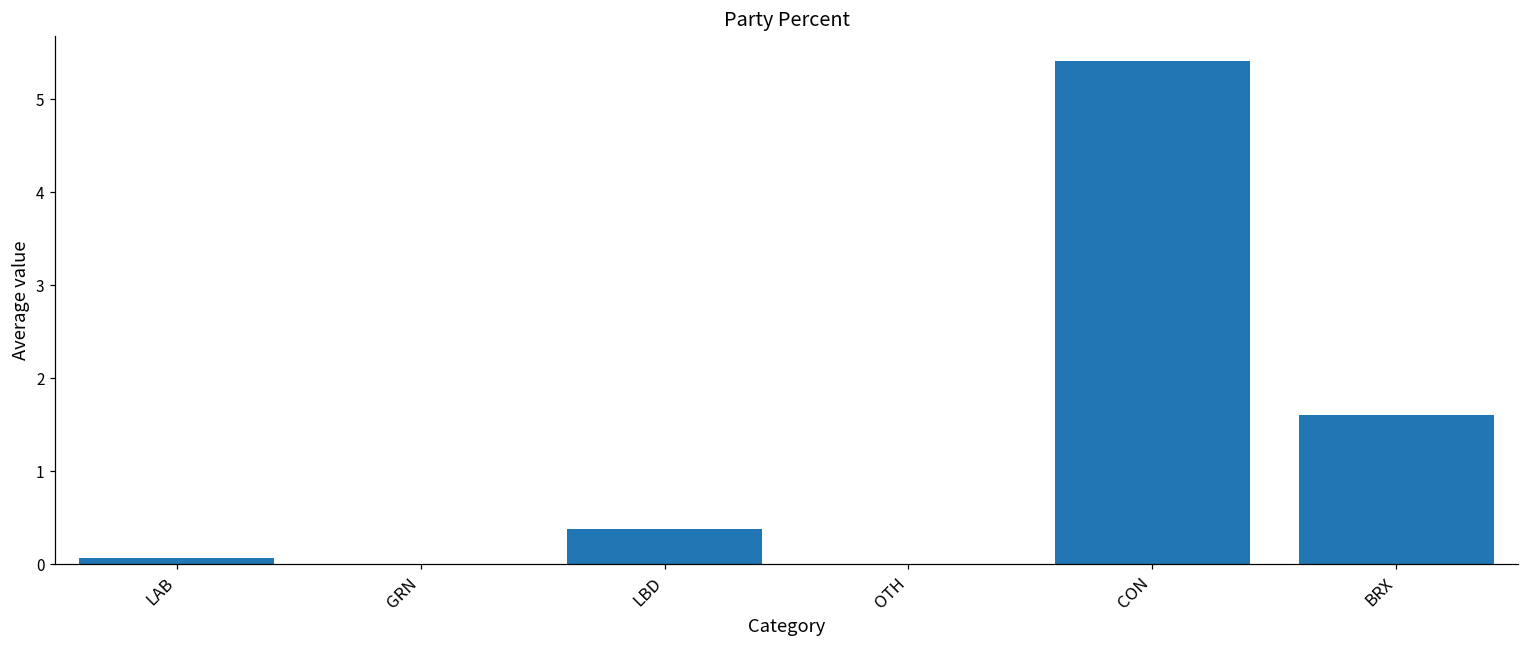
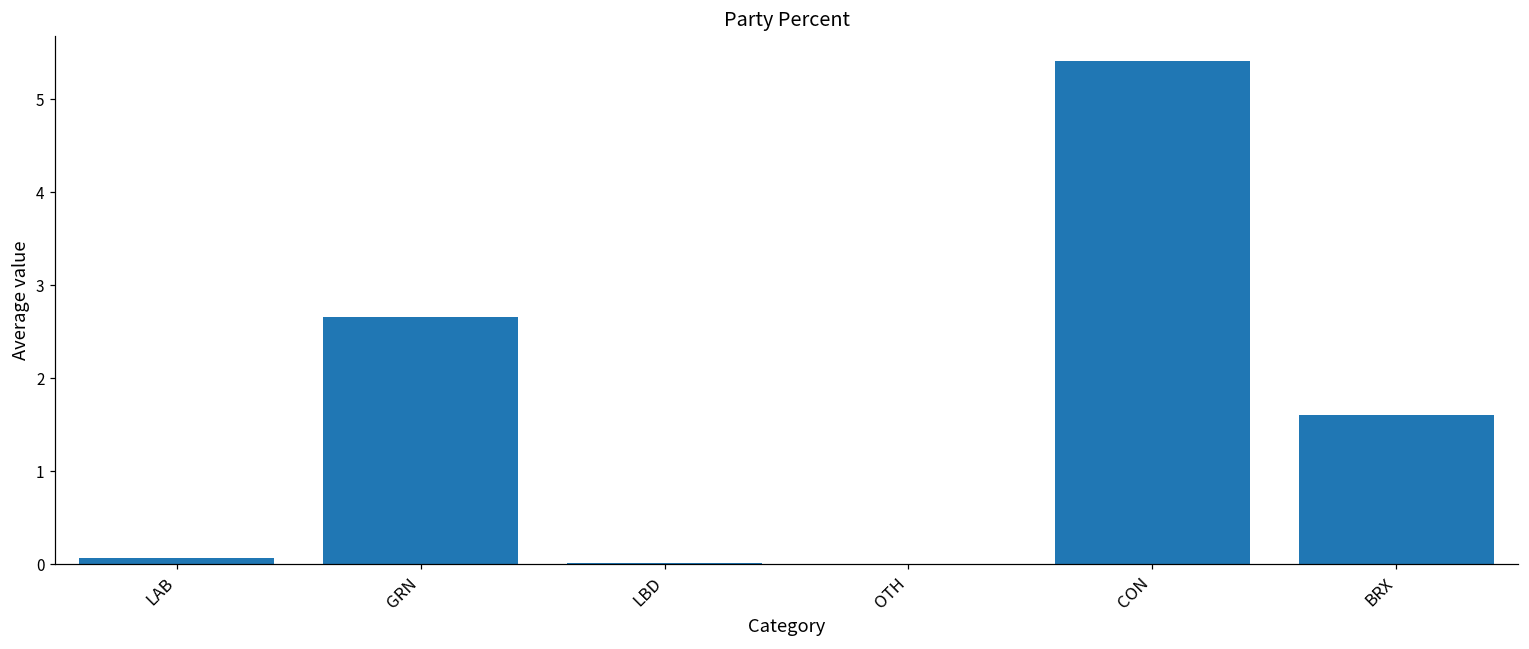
GRN: 0.0 -> 2.7
LBD: 0.4 -> 0.0
